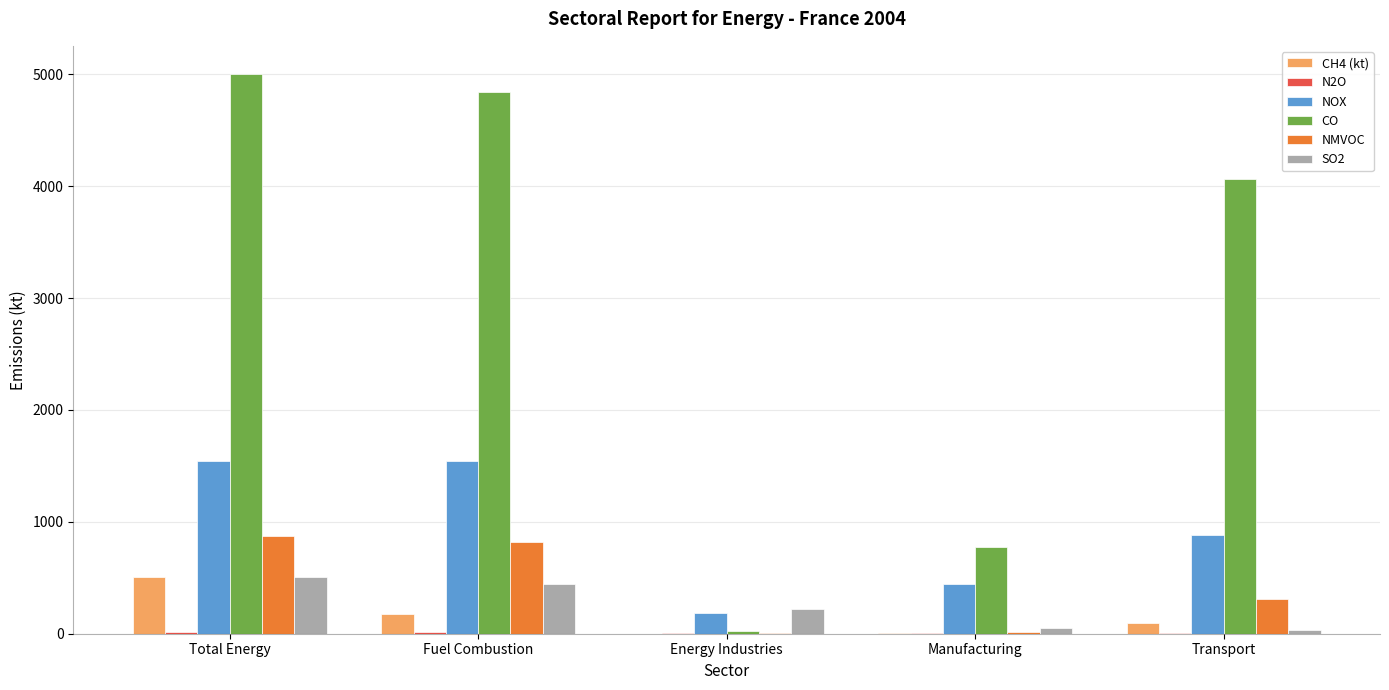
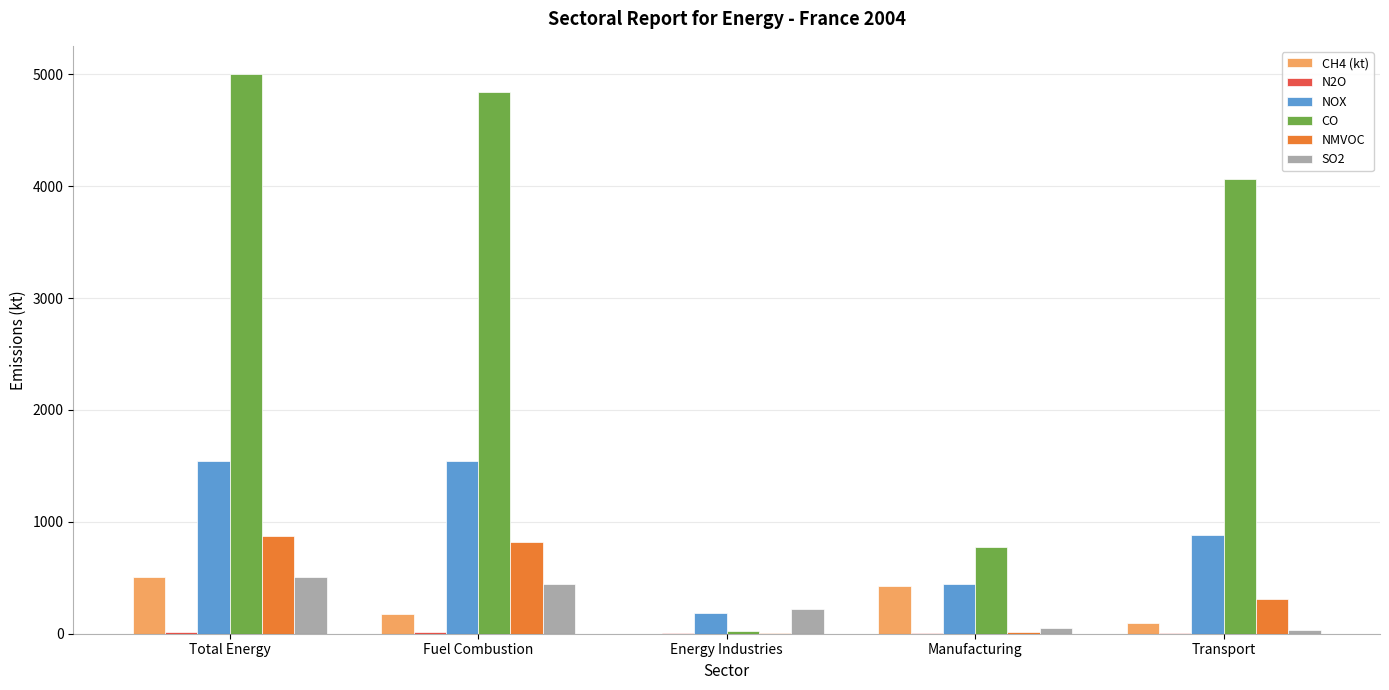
CH4 (kt), Manufacturing: 0 -> 420
